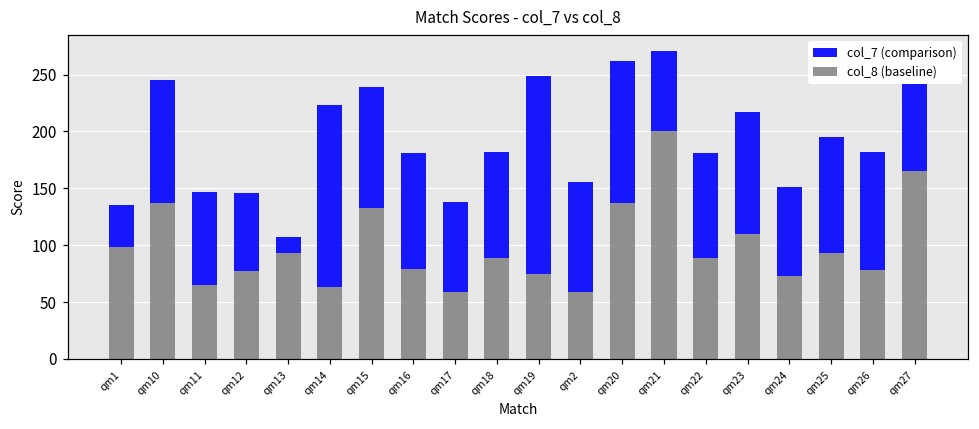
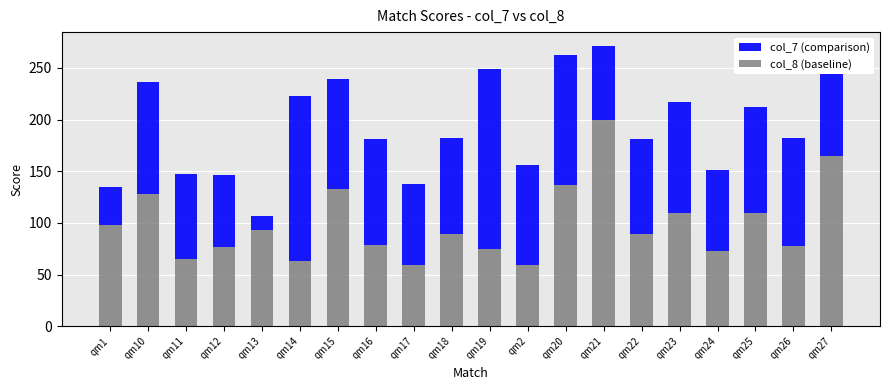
col_8 (baseline), qm10: 137 -> 128
col_8 (baseline), qm25: 93 -> 110
